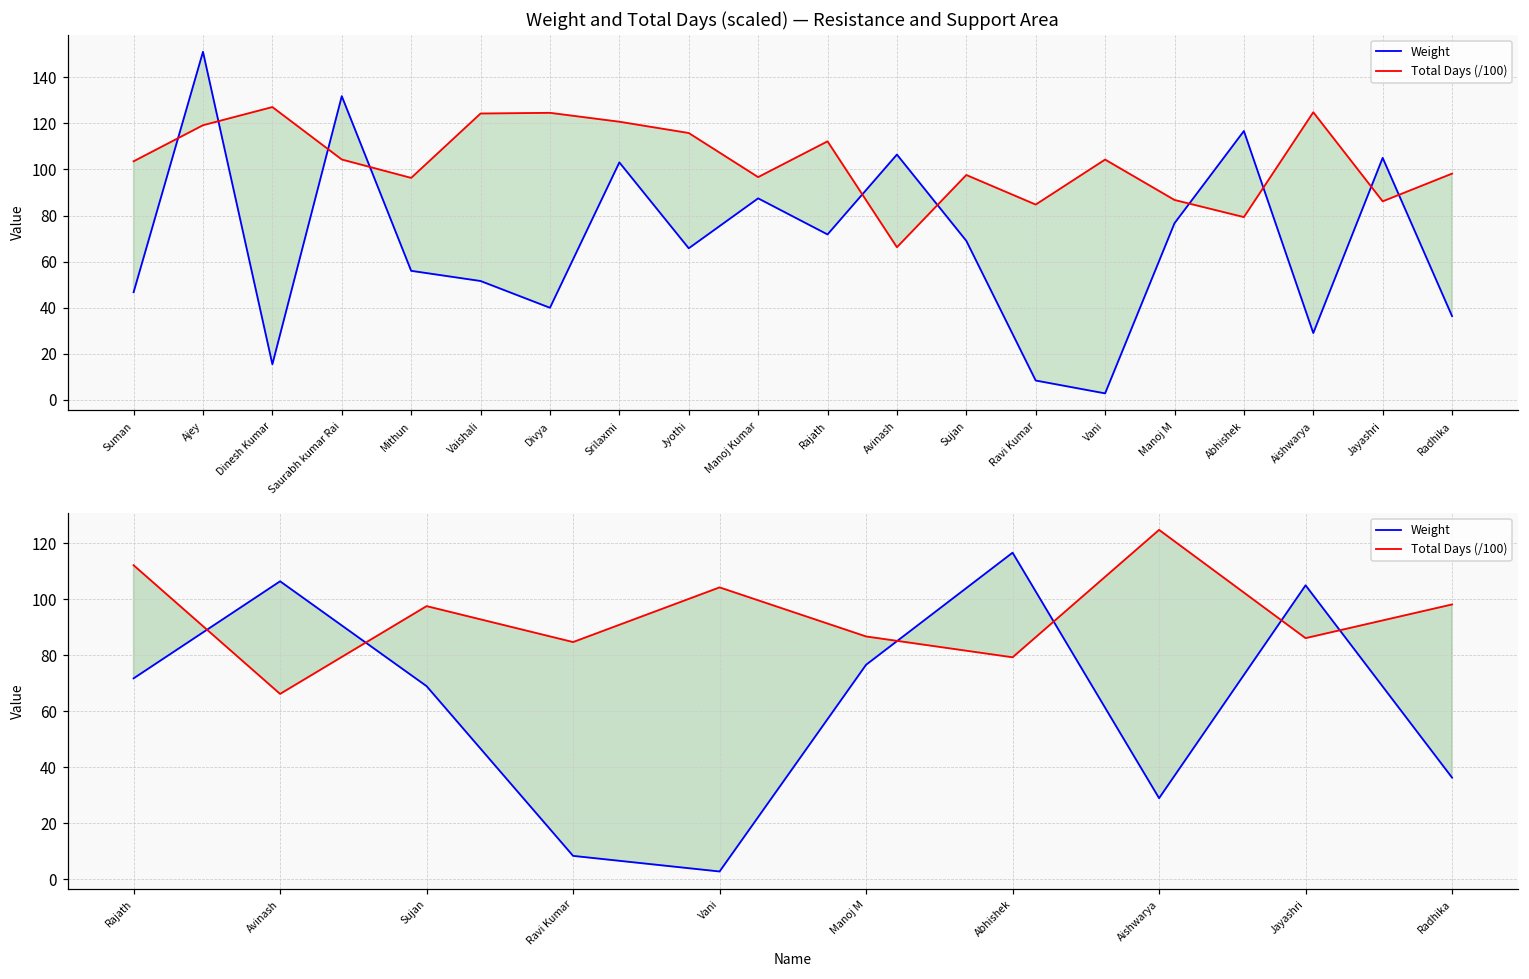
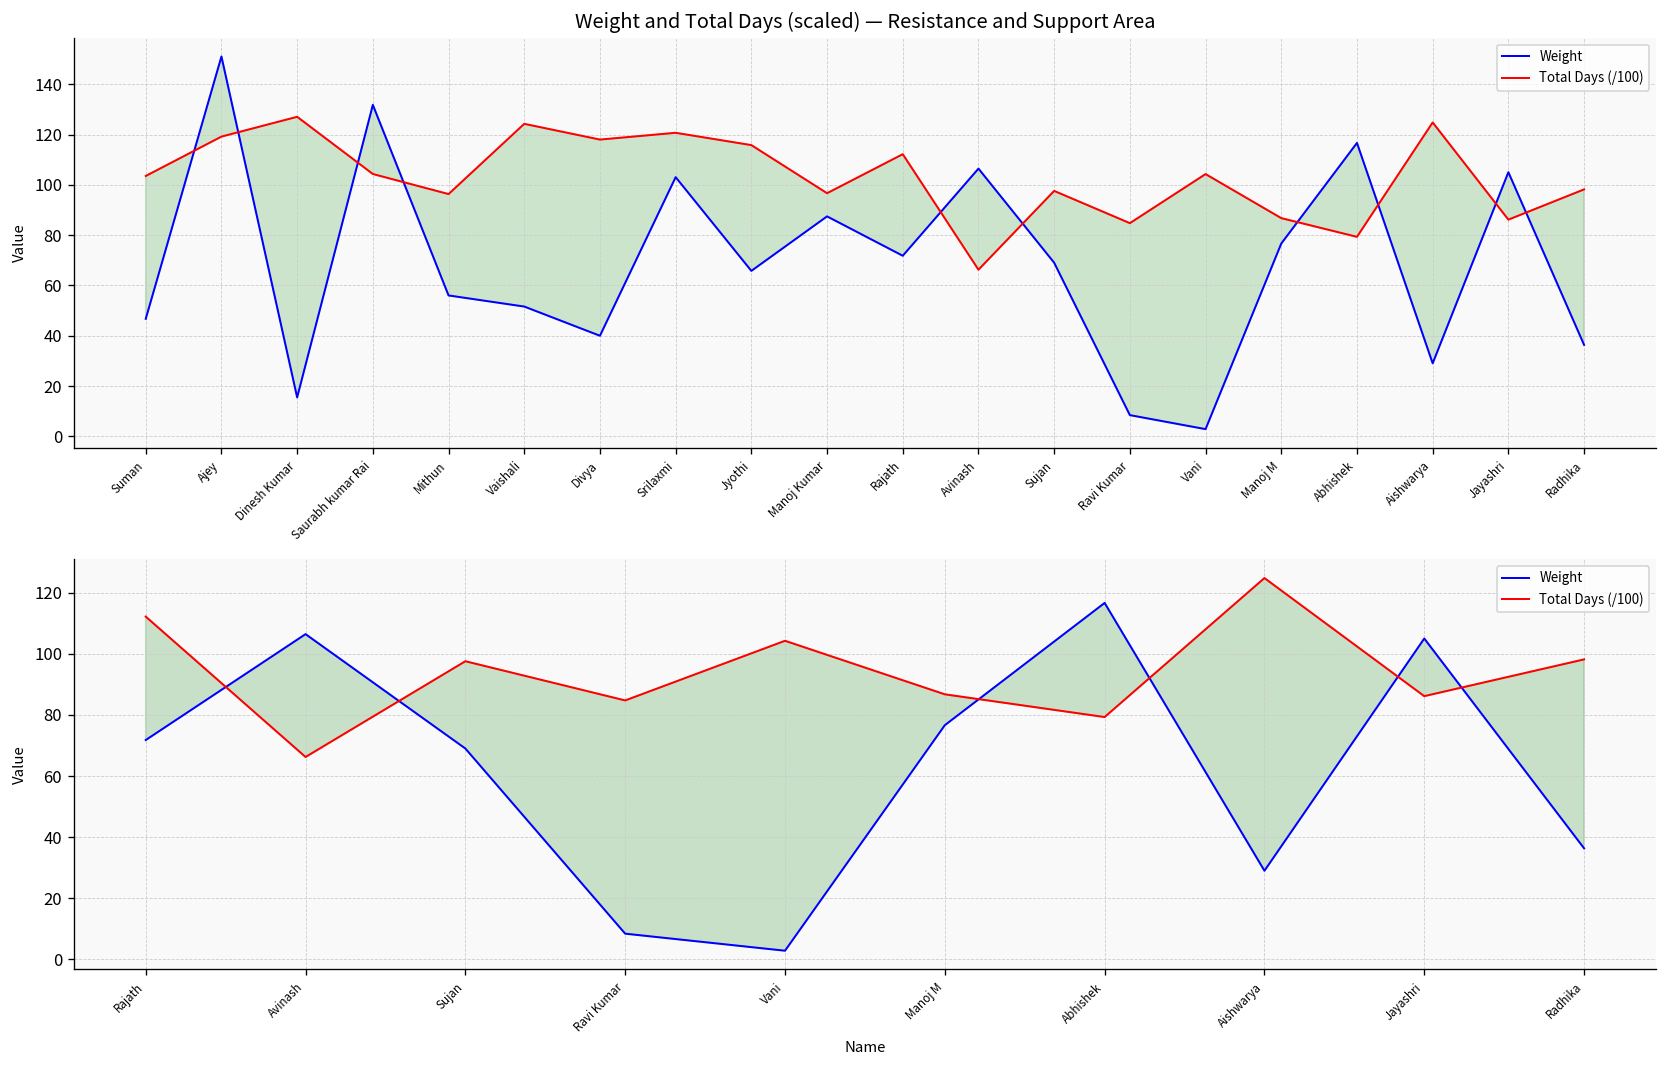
Weight and Total Days (scaled) — Resistance and Support Area, Total Days (/100), Divya: 125 -> 118
